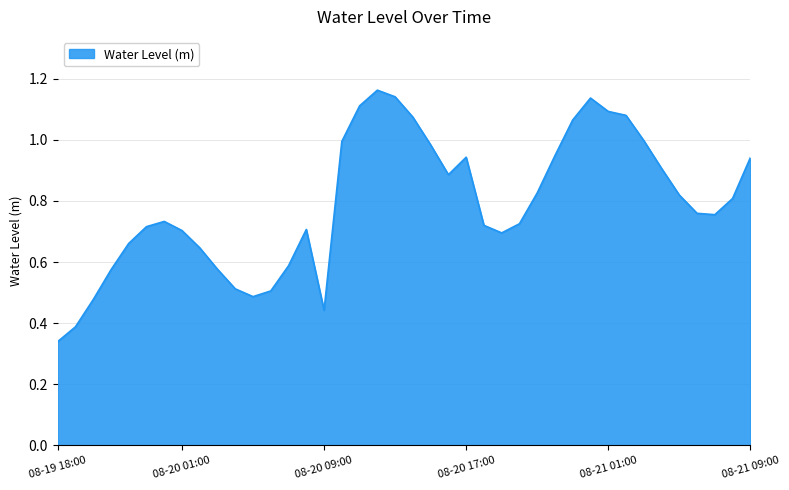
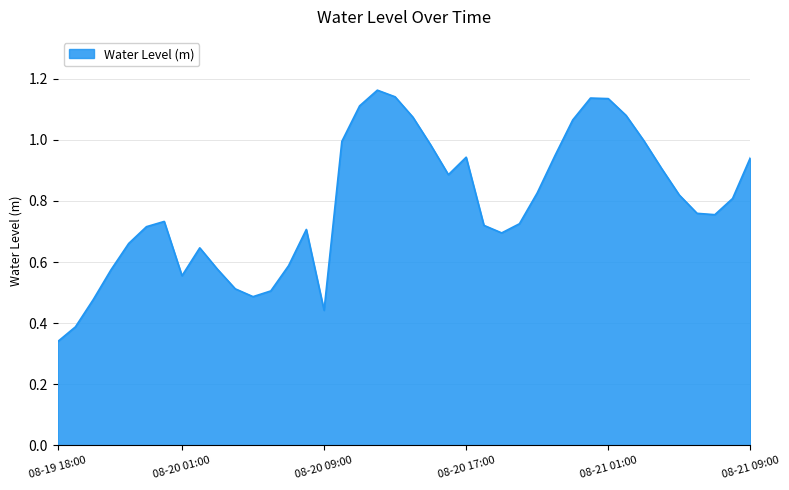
08-20 01:00: 0.70 -> 0.56
08-21 01:00: 1.09 -> 1.13
